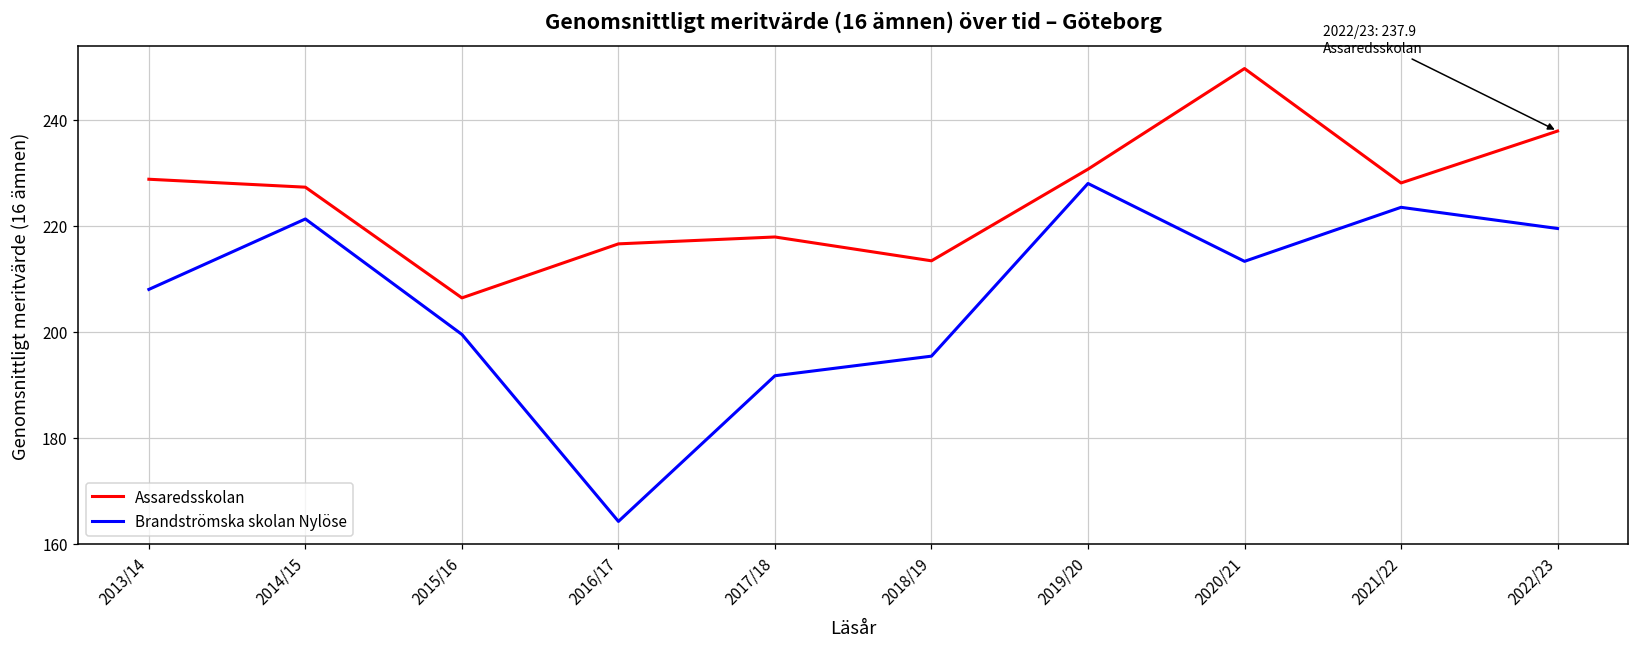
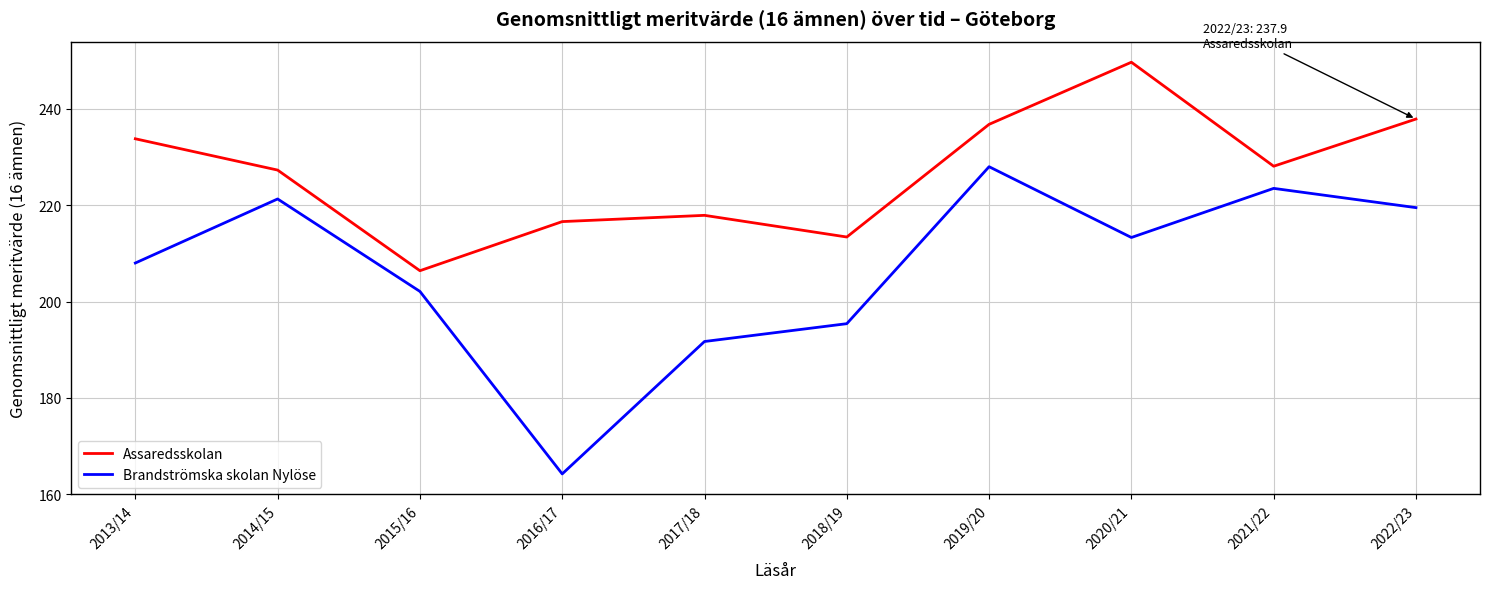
Assaredsskolan, 2013/14: 229 -> 234
Brandströmska skolan Nylöse, 2015/16: 200 -> 202
Assaredsskolan, 2019/20: 231 -> 237
